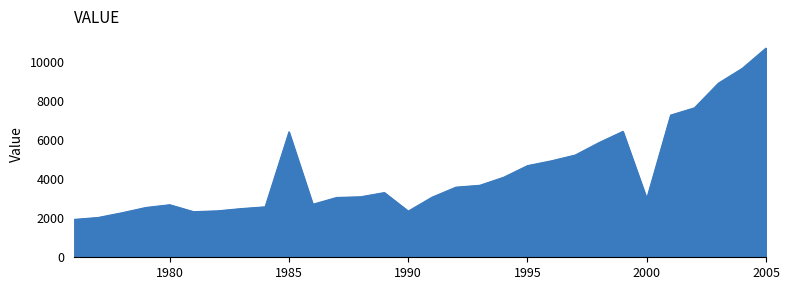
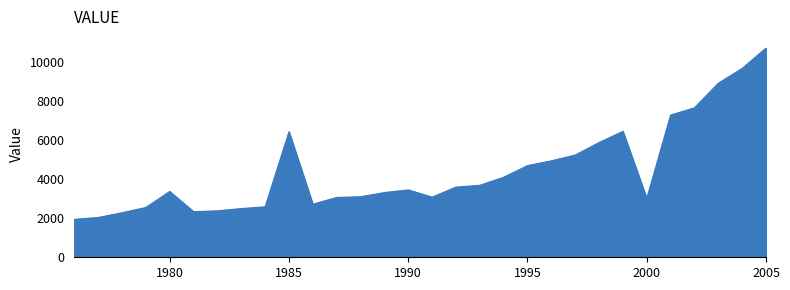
1980: 2700 -> 3400
1990: 2400 -> 3500
